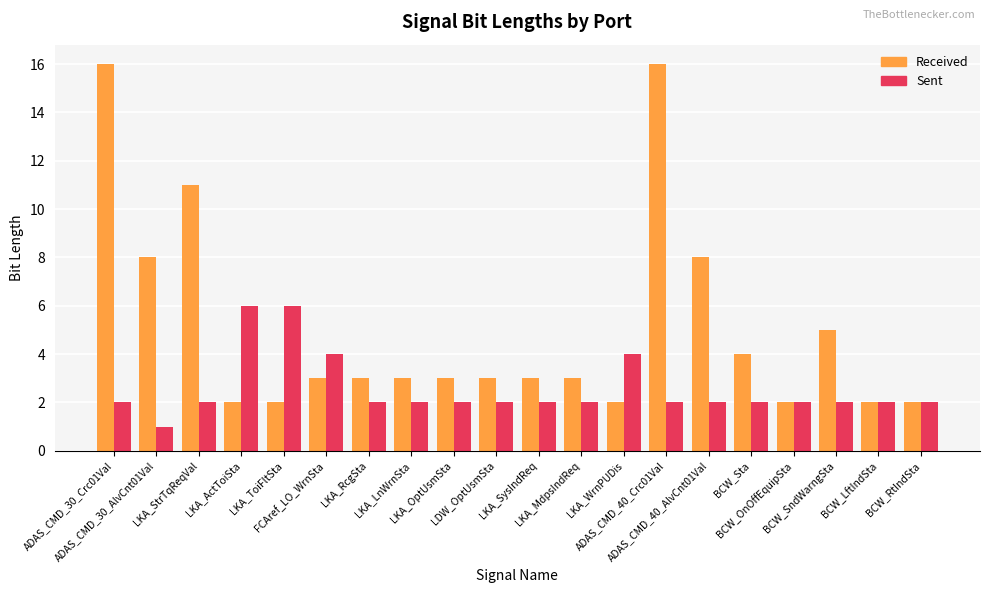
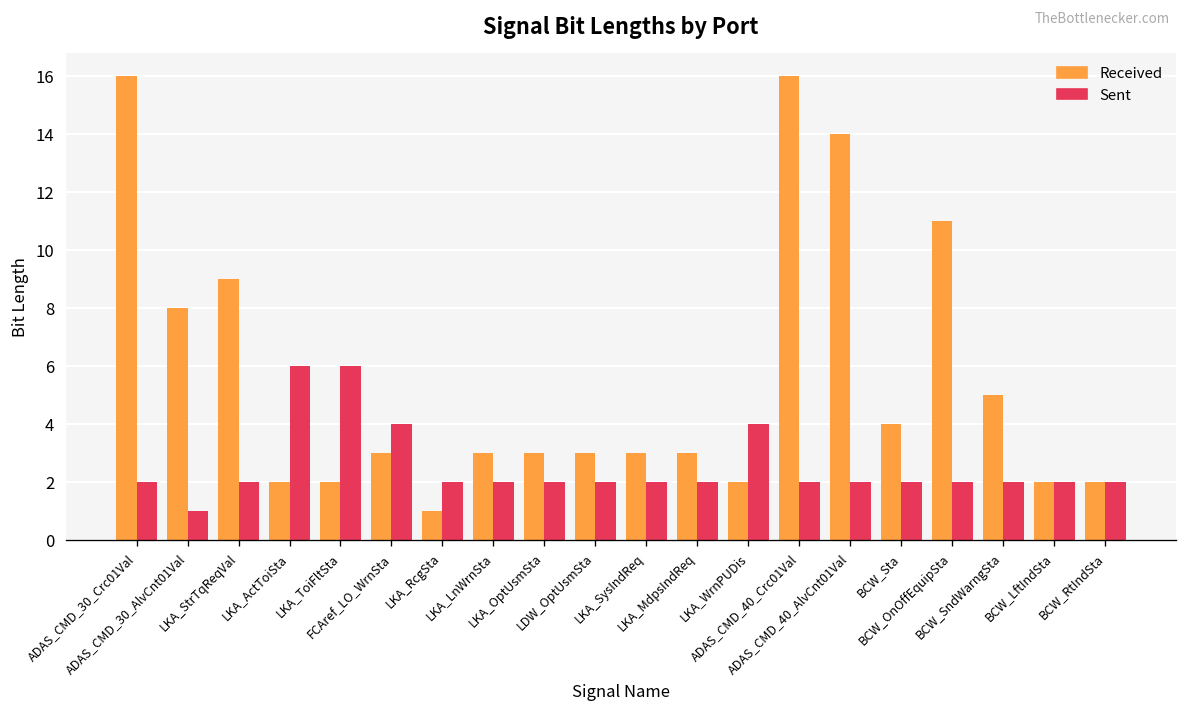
Received, LKA_StrTqReqVal: 11 -> 9
Received, LKA_RcgSta: 3 -> 1
Received, ADAS_CMD_40_AlvCnt01Val: 8 -> 14
Received, BCW_OnOffEquipSta: 2 -> 11
